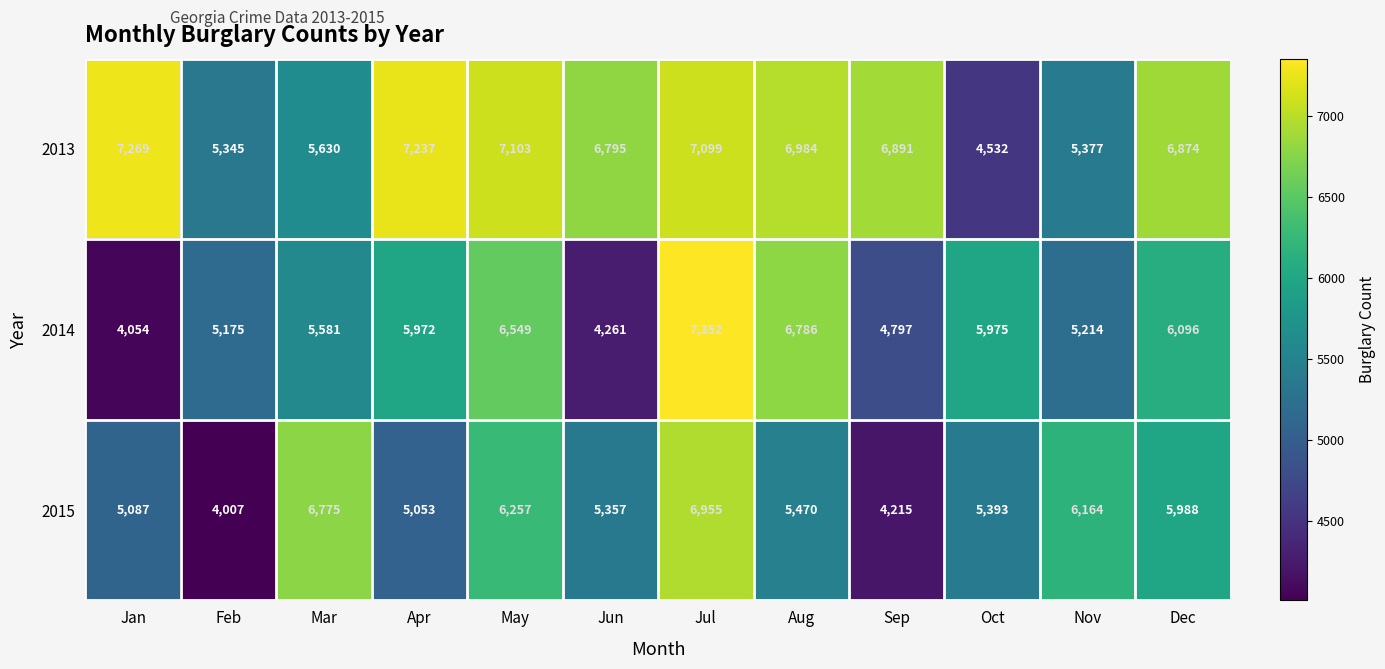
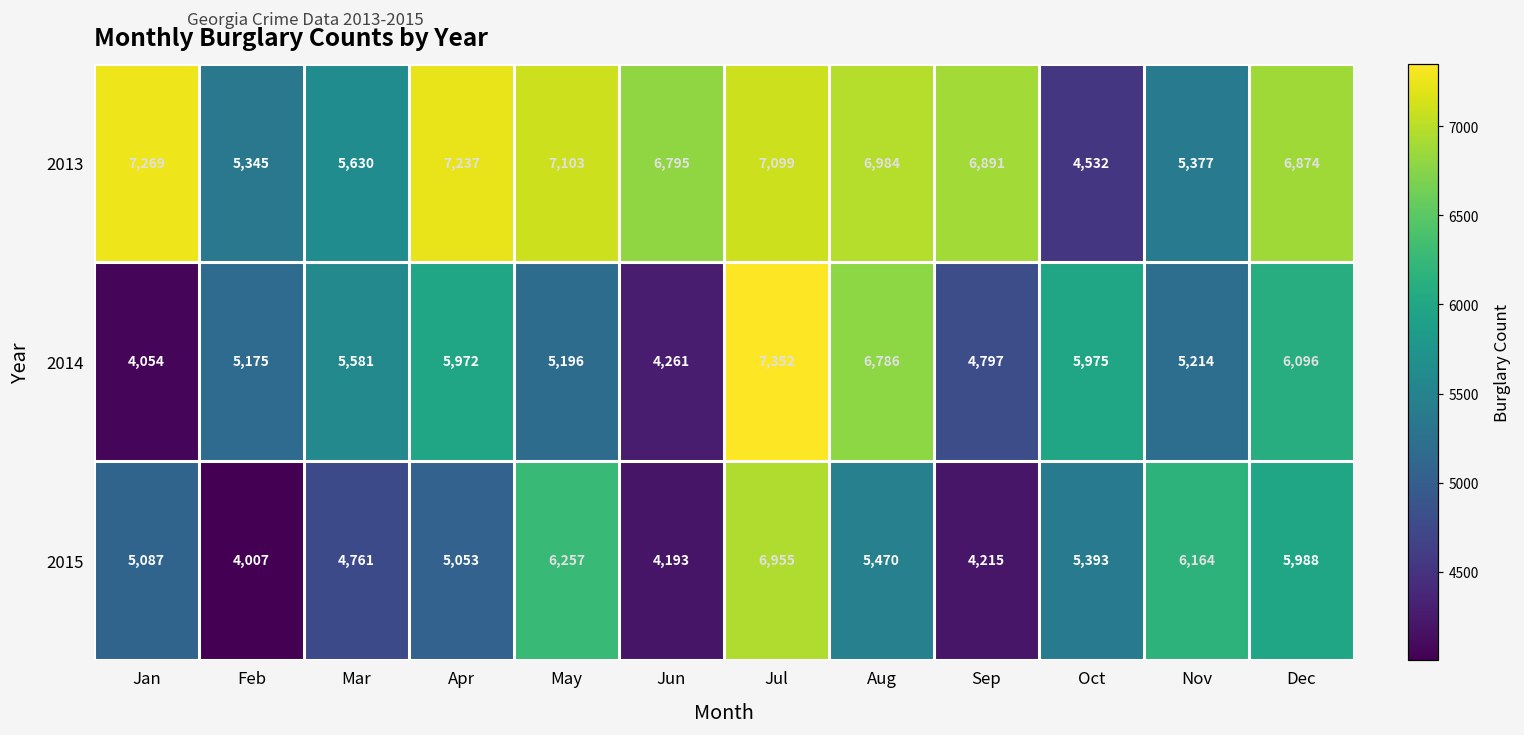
2014, May: 6,549 -> 5,196
2015, Mar: 6,775 -> 4,761
2015, Jun: 5,357 -> 4,193
